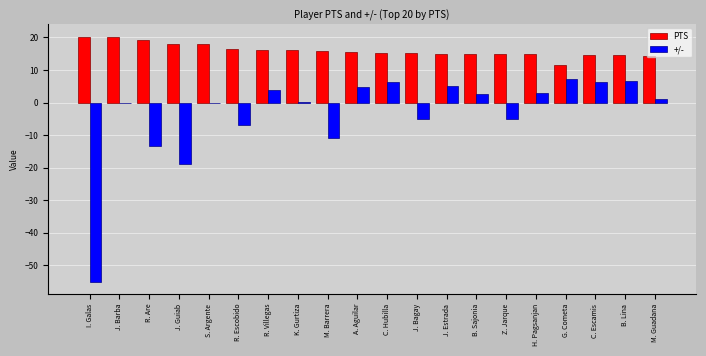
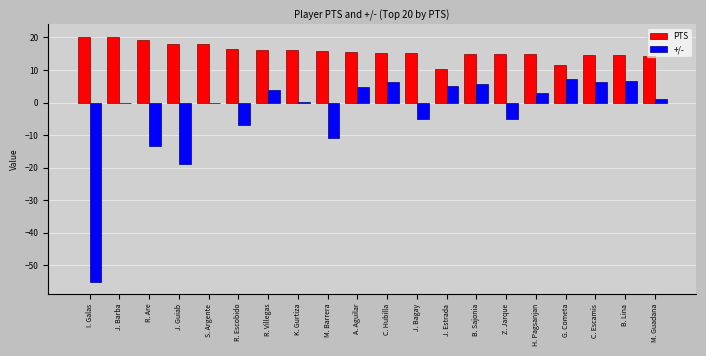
PTS, J. Estrada: 15 -> 10
+/-, B. Sajonia: 3 -> 6
